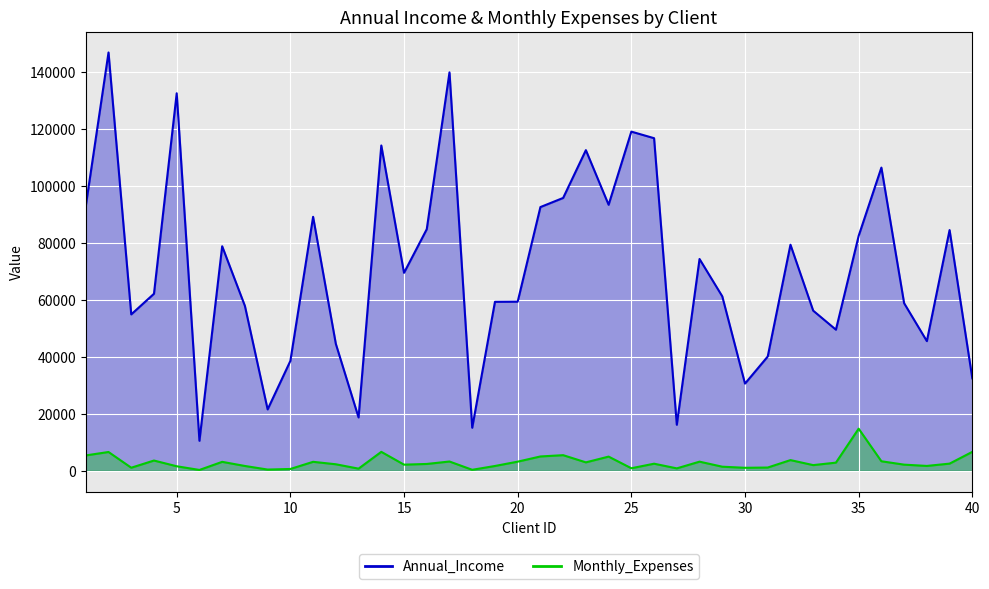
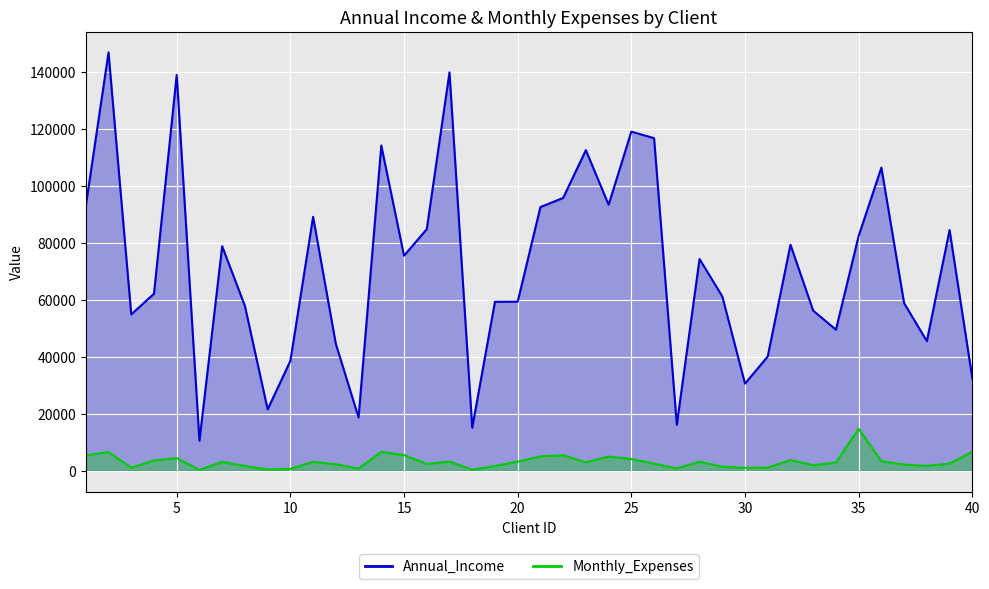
Annual_Income, 5: 132000 -> 139000
Monthly_Expenses, 5: 2000 -> 4000
Annual_Income, 15: 69000 -> 75000
Monthly_Expenses, 15: 2000 -> 6000
Monthly_Expenses, 25: 1000 -> 4000
